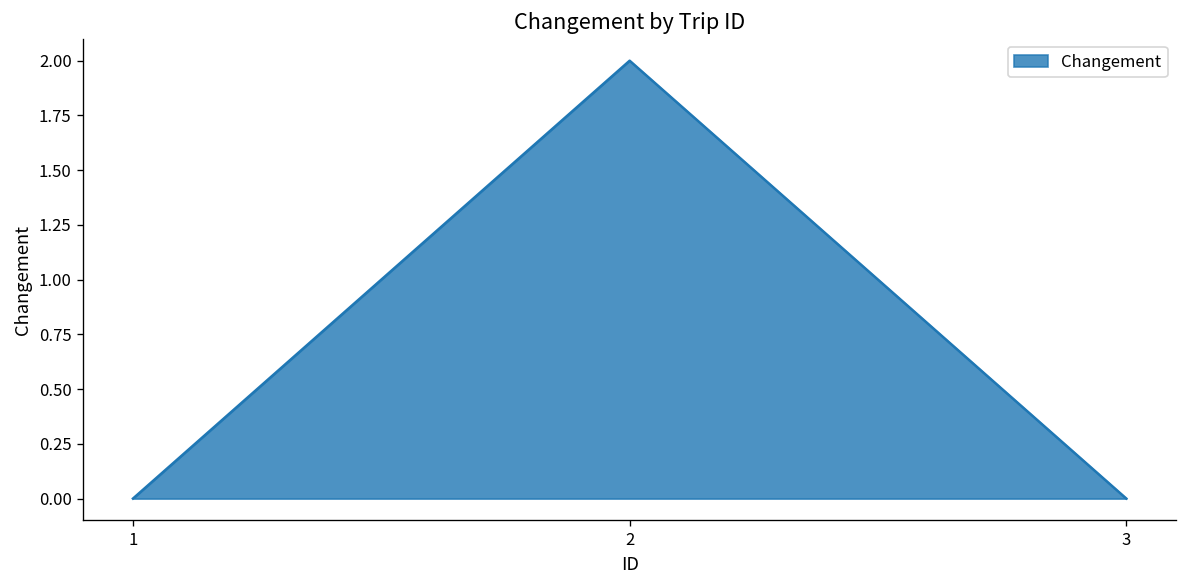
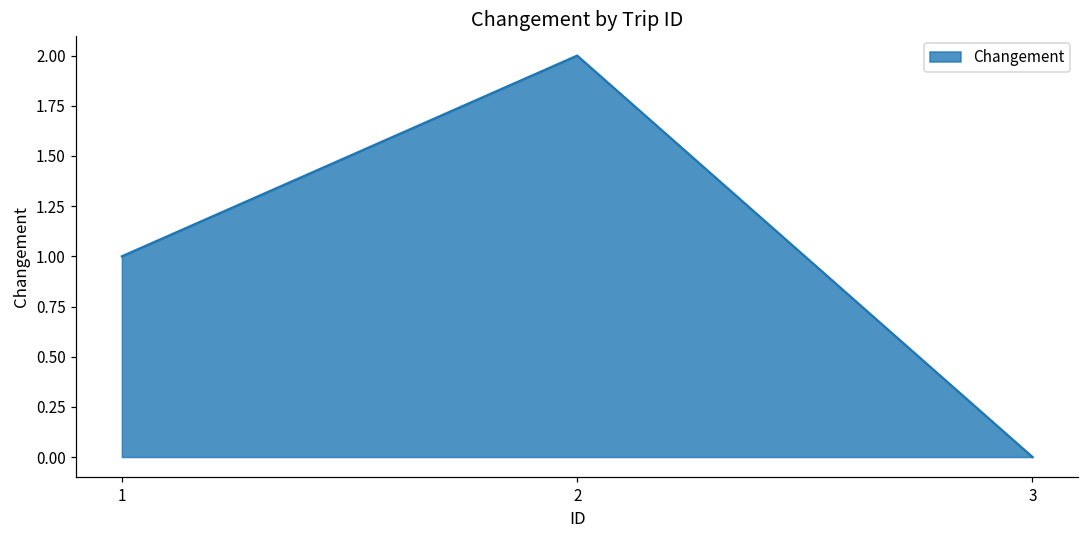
1: 0 -> 1
